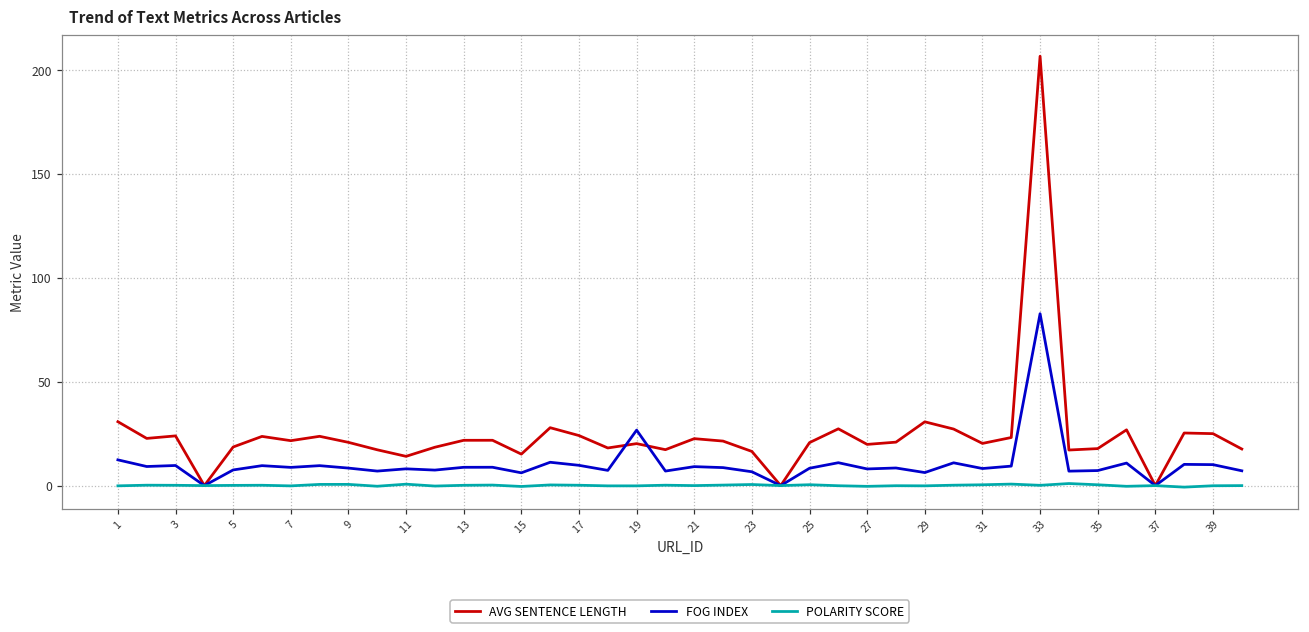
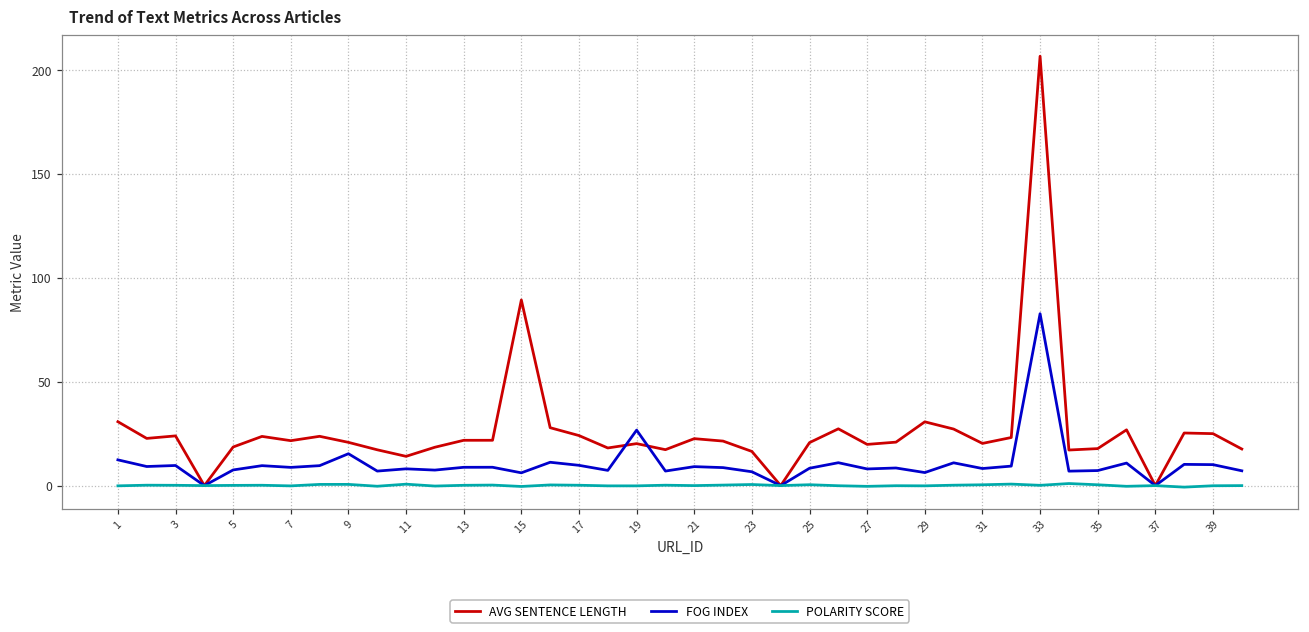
FOG INDEX, 9: 8 -> 15
AVG SENTENCE LENGTH, 15: 15 -> 89
